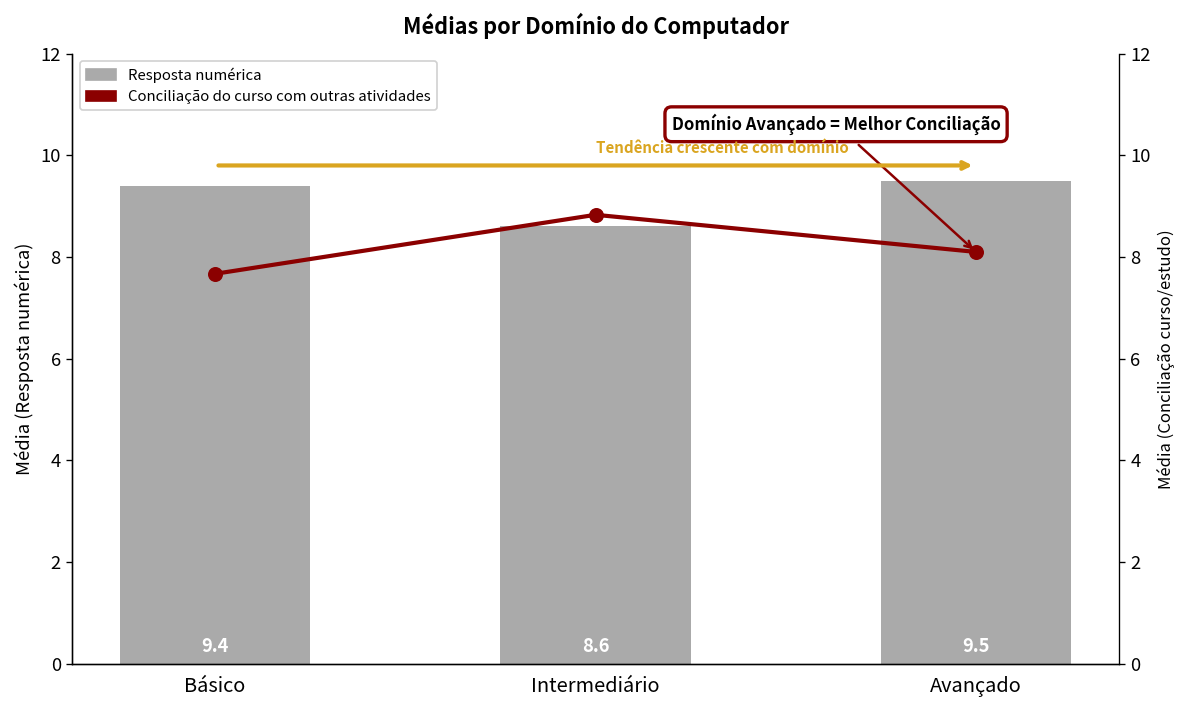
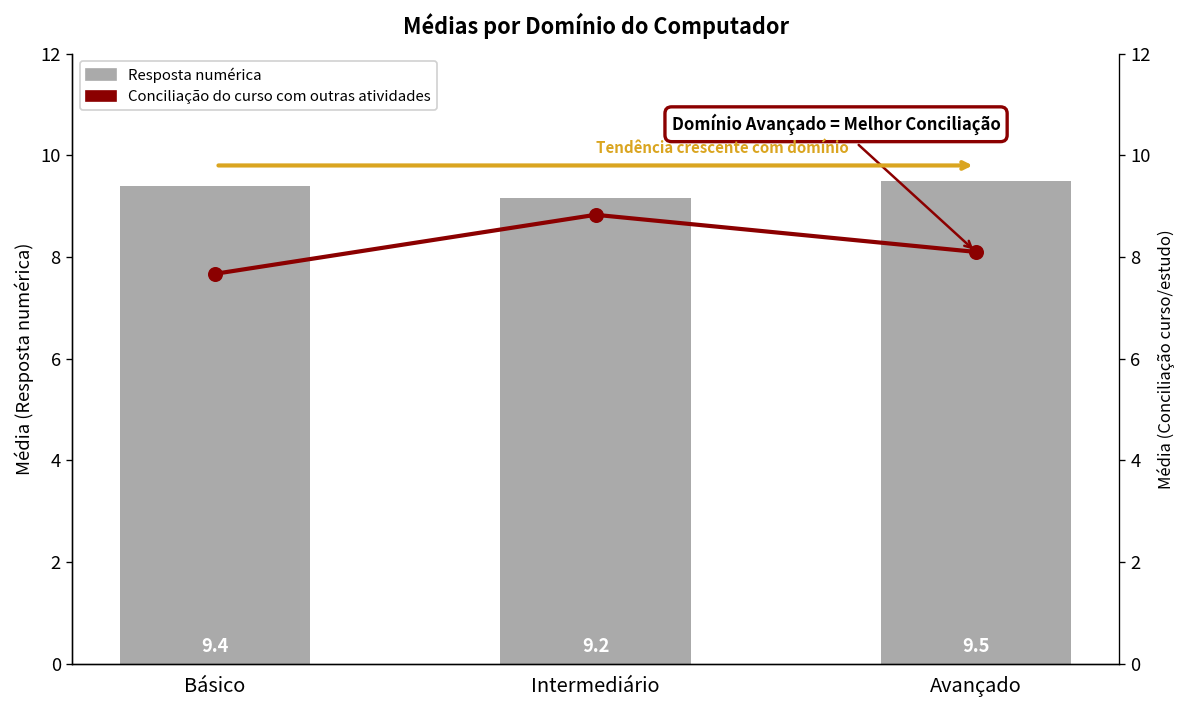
Resposta numérica, Intermediário: 8.6 -> 9.2
